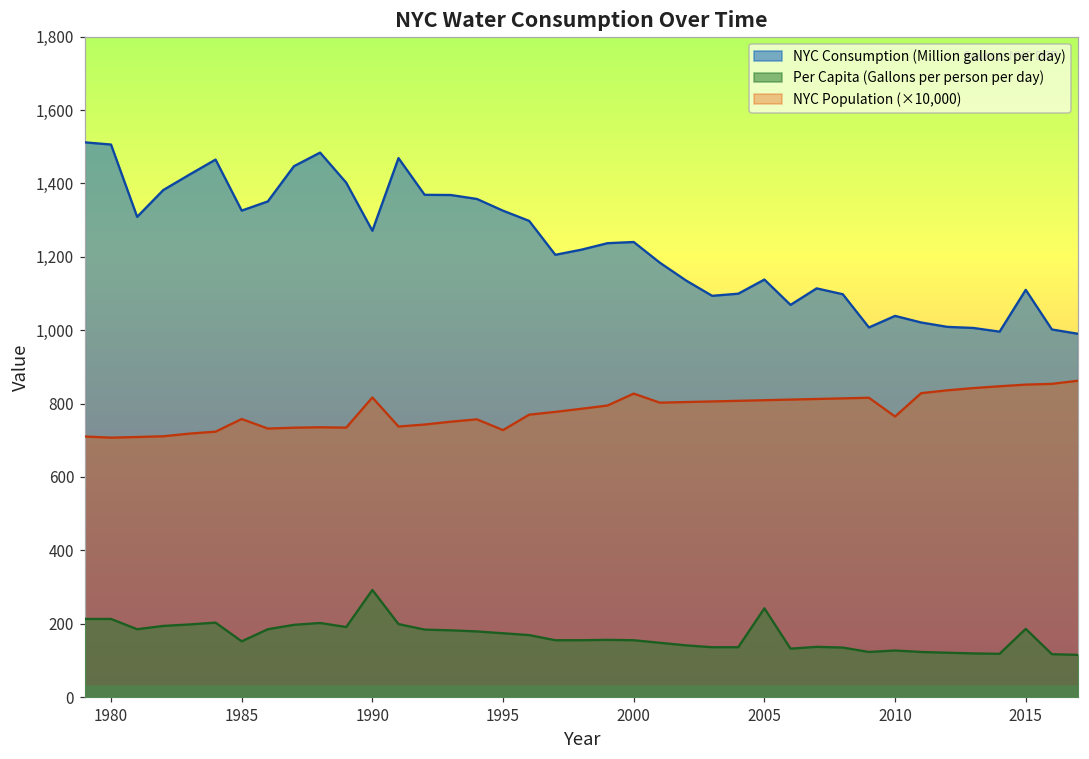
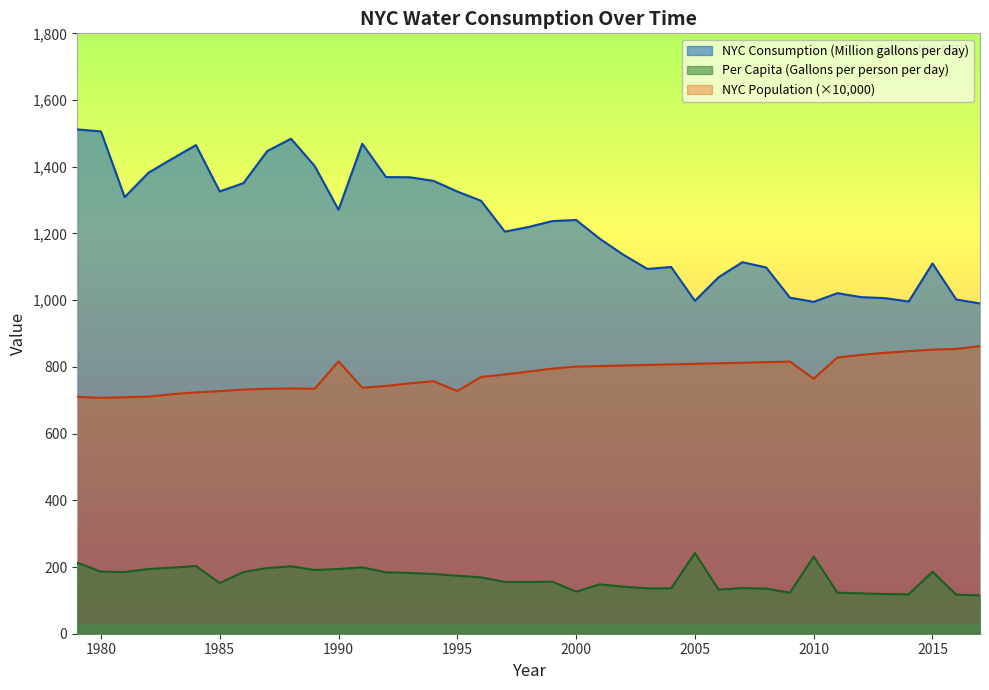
Per Capita (Gallons per person per day), 1980: 210 -> 190
NYC Population (×10,000), 1985: 760 -> 730
Per Capita (Gallons per person per day), 1990: 290 -> 190
Per Capita (Gallons per person per day), 2000: 160 -> 130
NYC Population (×10,000), 2000: 830 -> 800
NYC Consumption (Million gallons per day), 2005: 1,140 -> 1,000
NYC Consumption (Million gallons per day), 2010: 1,040 -> 1,000
Per Capita (Gallons per person per day), 2010: 130 -> 230
